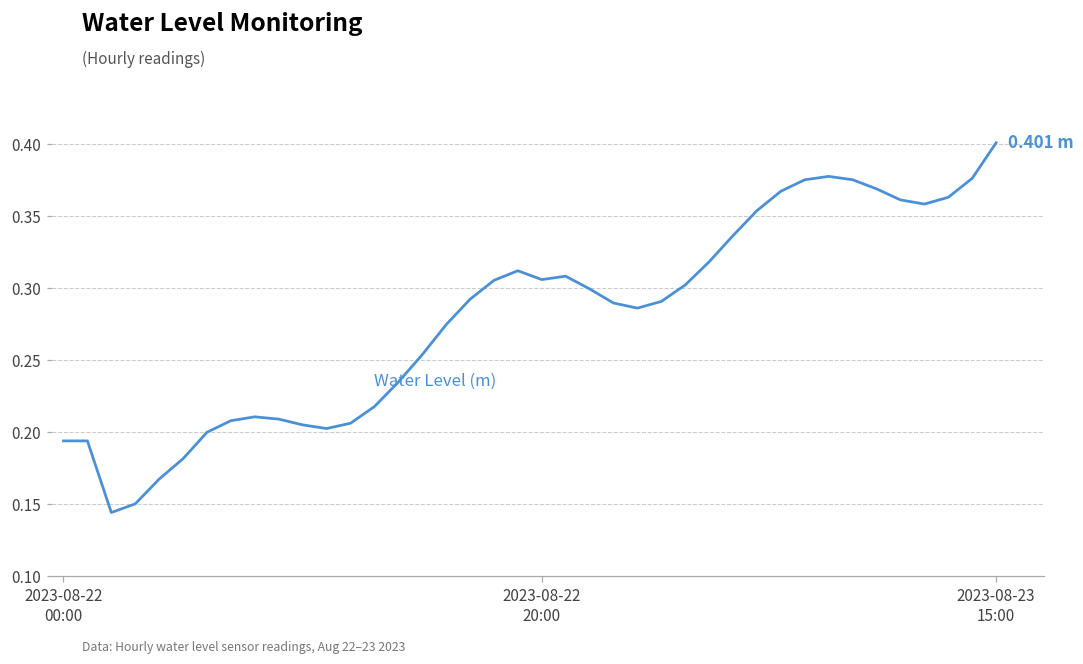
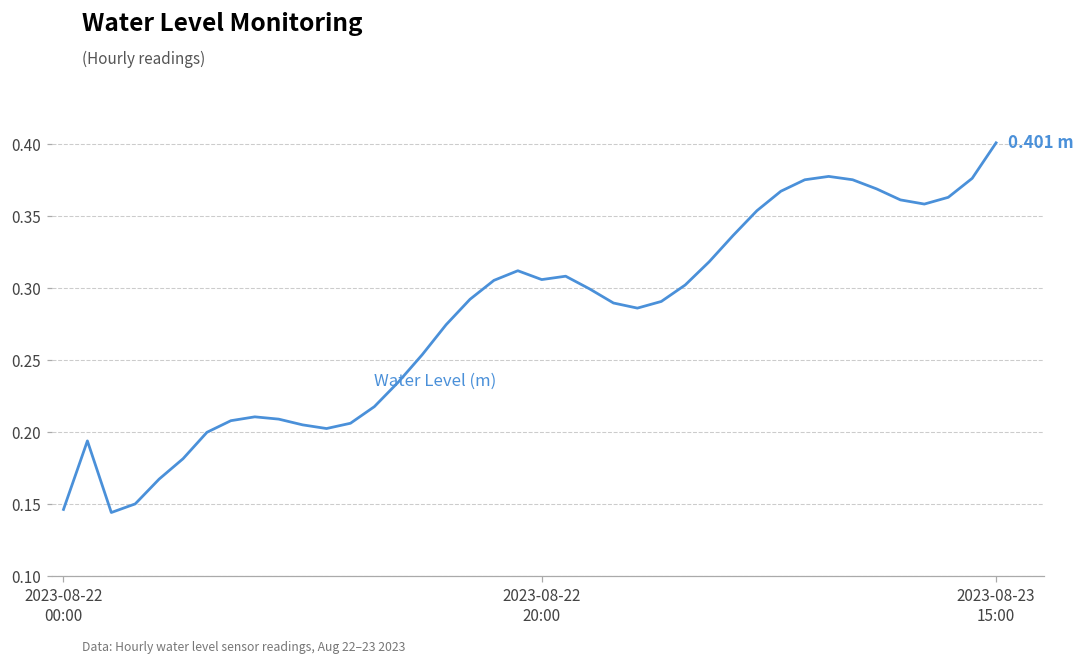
2023-08-22 00:00: 0.194 -> 0.146
